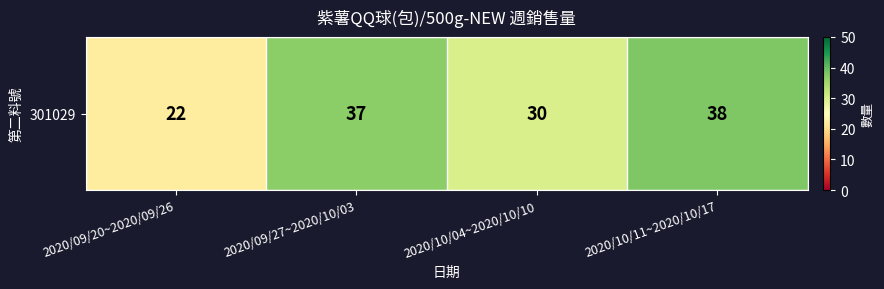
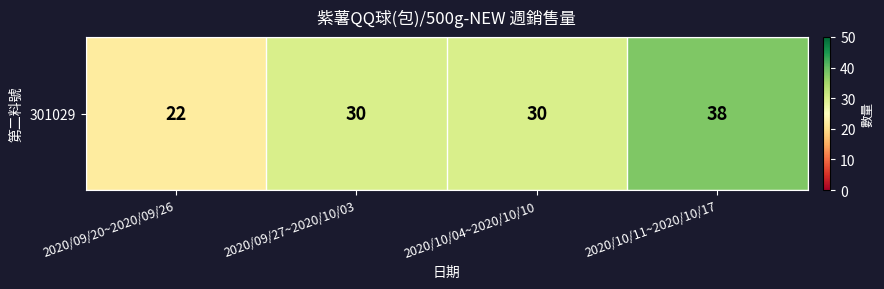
301029, 2020/09/27~2020/10/03: 37 -> 30
